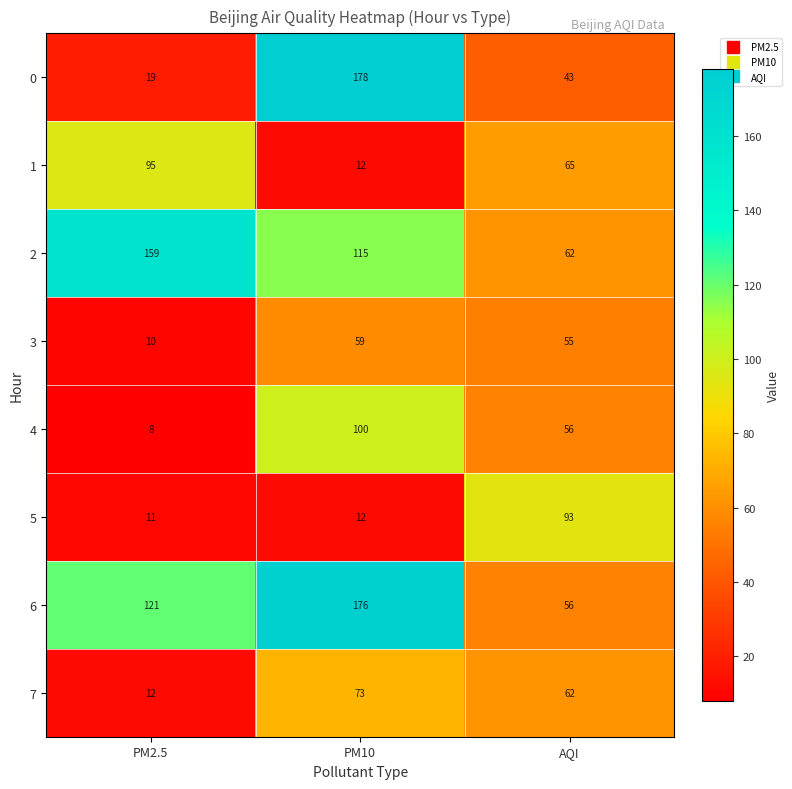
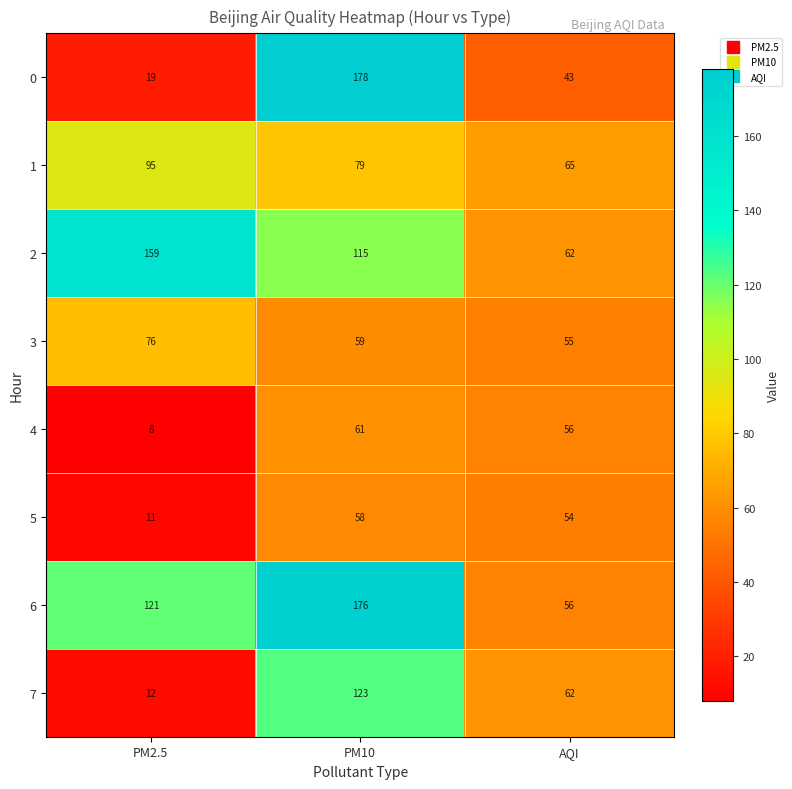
1, PM10: 12 -> 79
3, PM2.5: 10 -> 76
4, PM10: 100 -> 61
5, PM10: 12 -> 58
5, AQI: 93 -> 54
7, PM10: 73 -> 123
